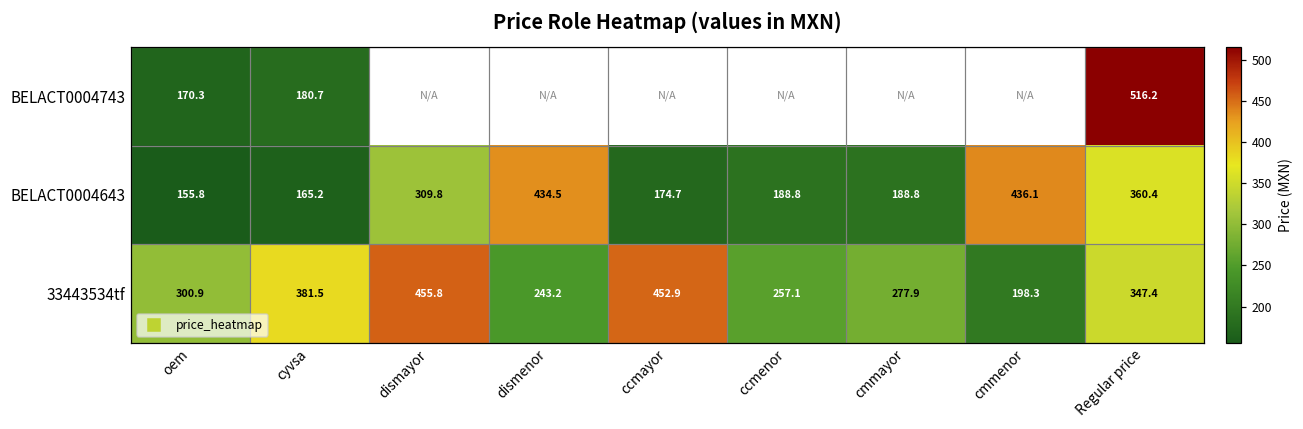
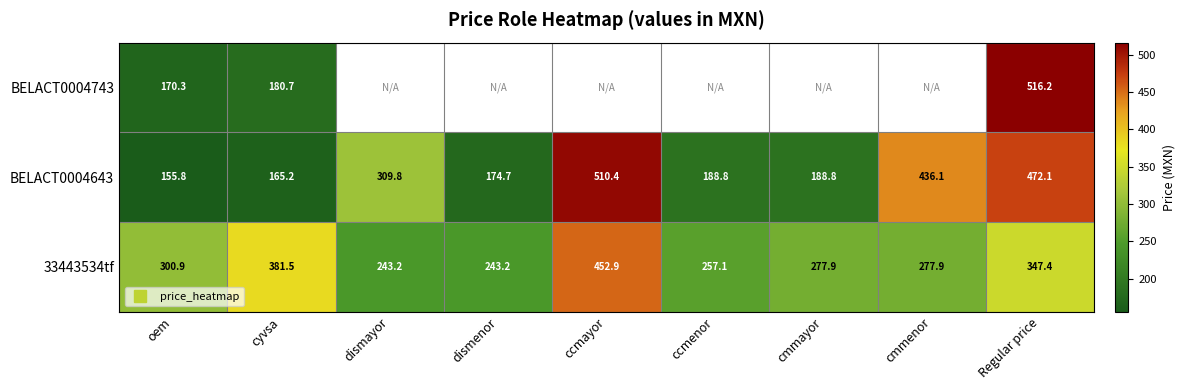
BELACT0004643, dismenor: 434.5 -> 174.7
BELACT0004643, ccmayor: 174.7 -> 510.4
BELACT0004643, Regular price: 360.4 -> 472.1
33443534tf, dismayor: 455.8 -> 243.2
33443534tf, cmmenor: 198.3 -> 277.9
